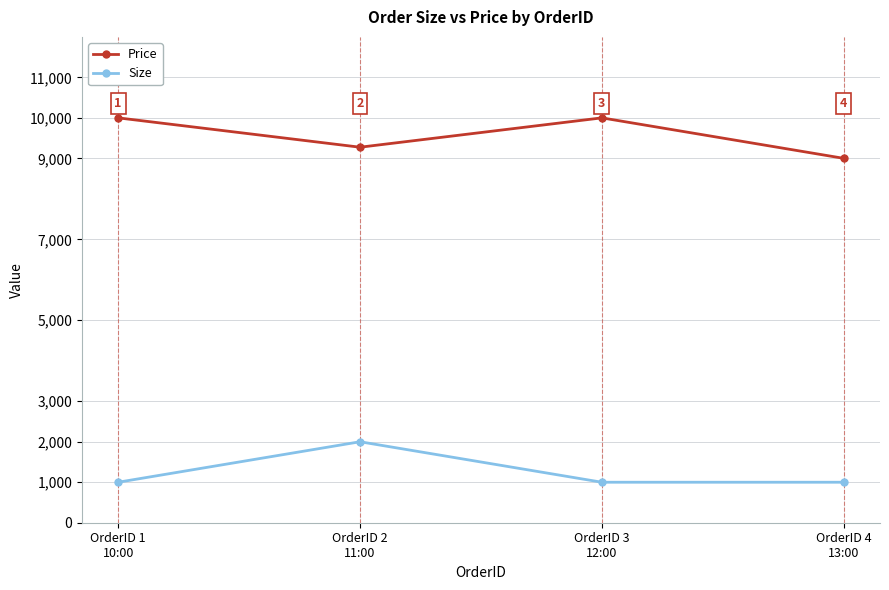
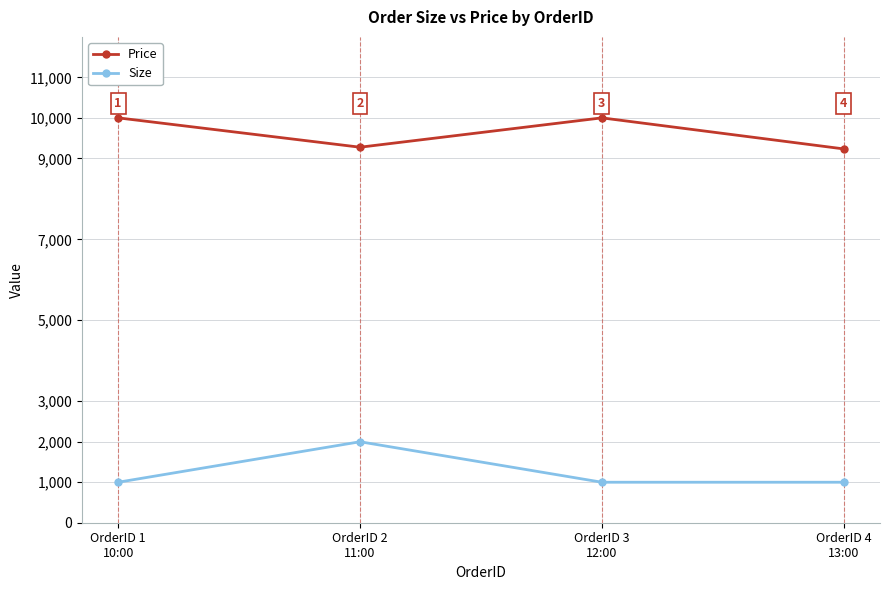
Price, OrderID 4 13:00: 9,000 -> 9,200
